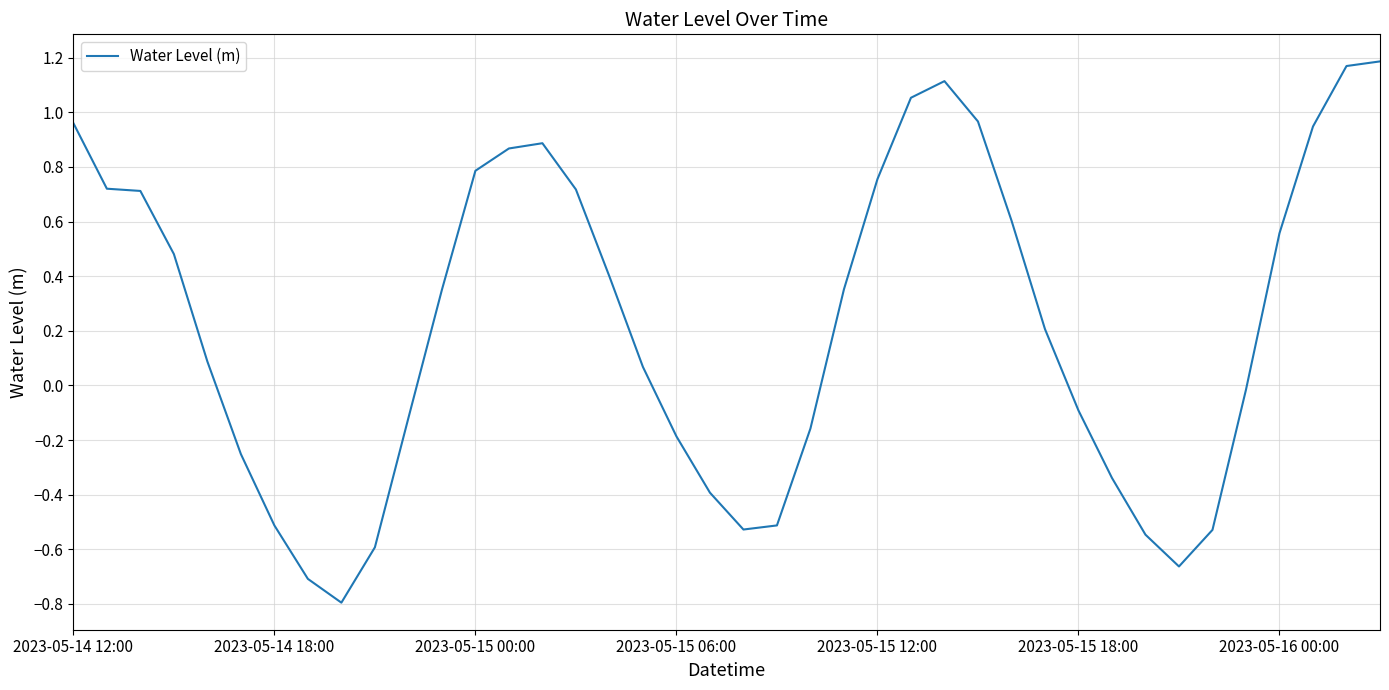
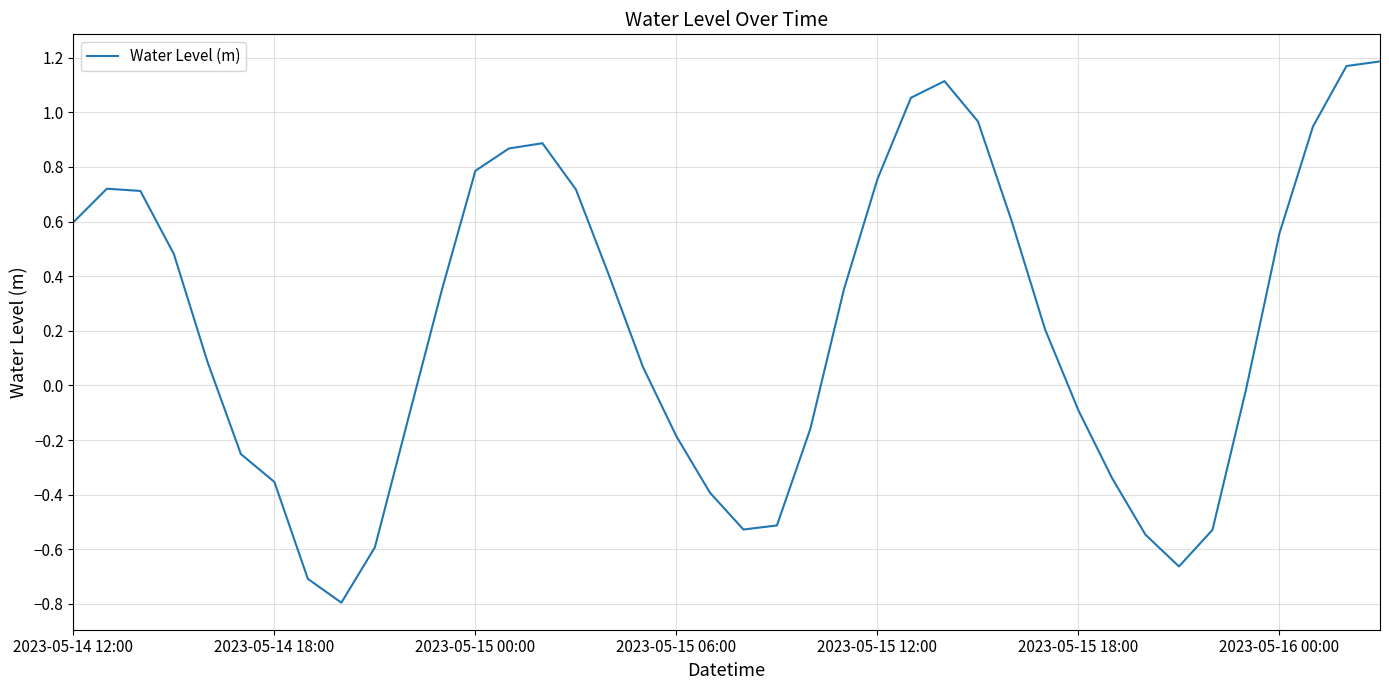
2023-05-14 12:00: 0.96 -> 0.60
2023-05-14 18:00: -0.51 -> -0.35
